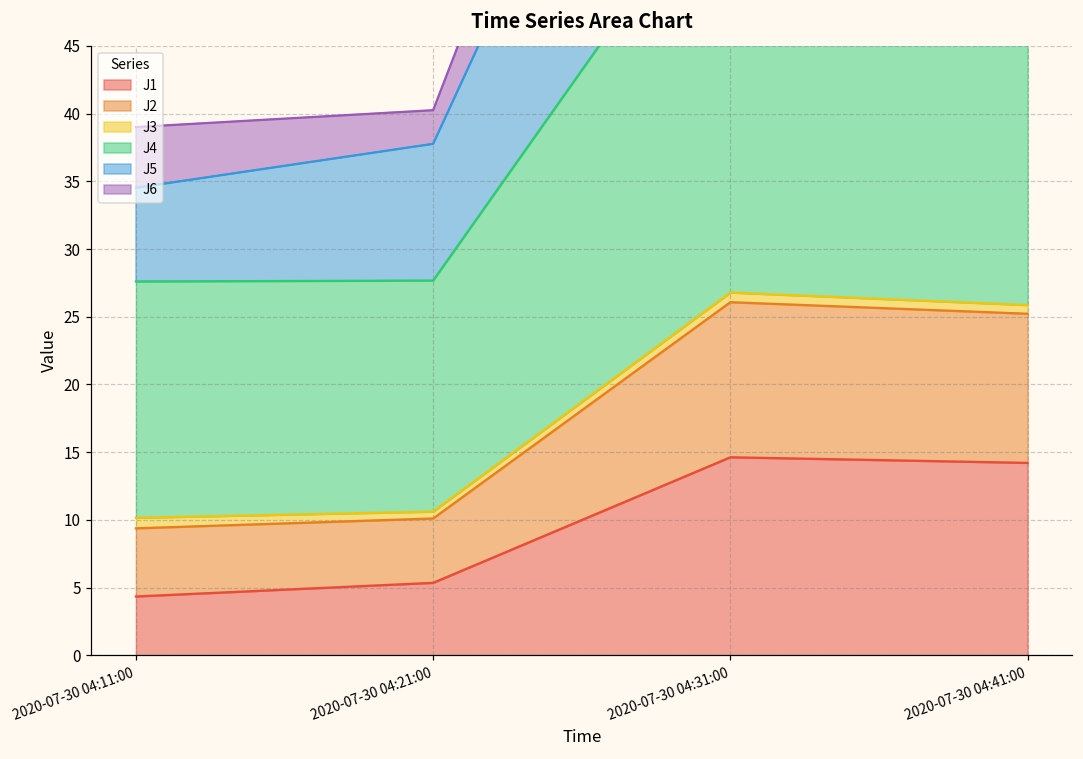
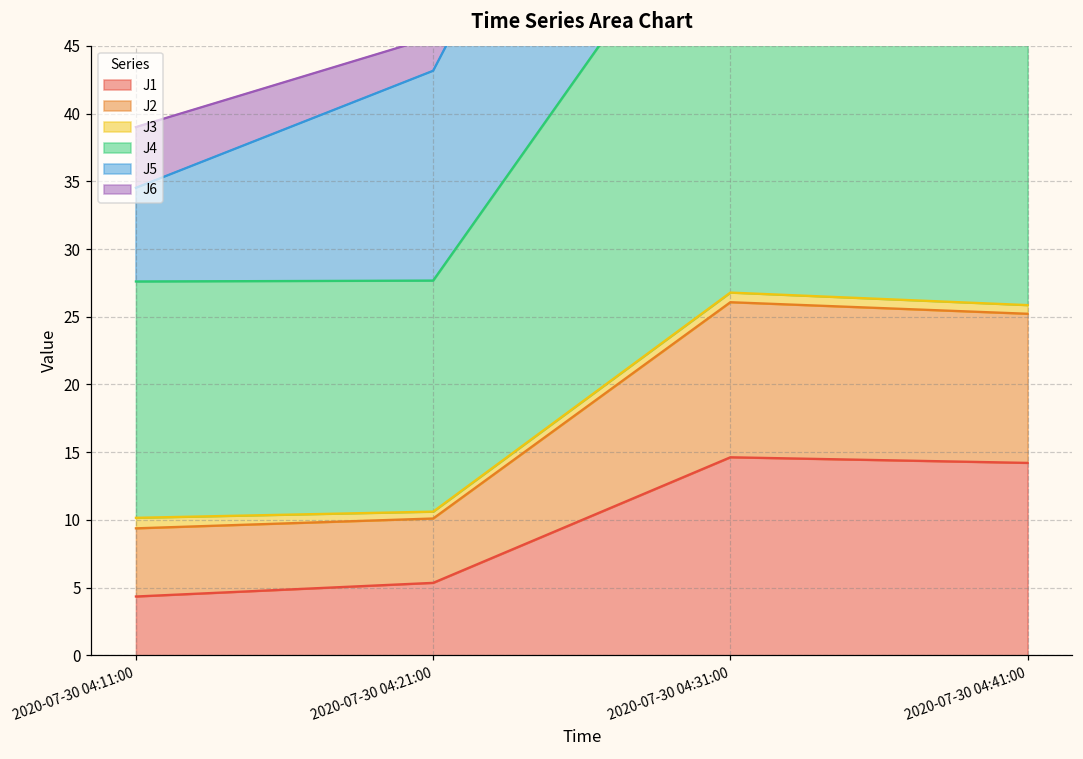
J5, 2020-07-30 04:21:00: 10.1 -> 15.5
